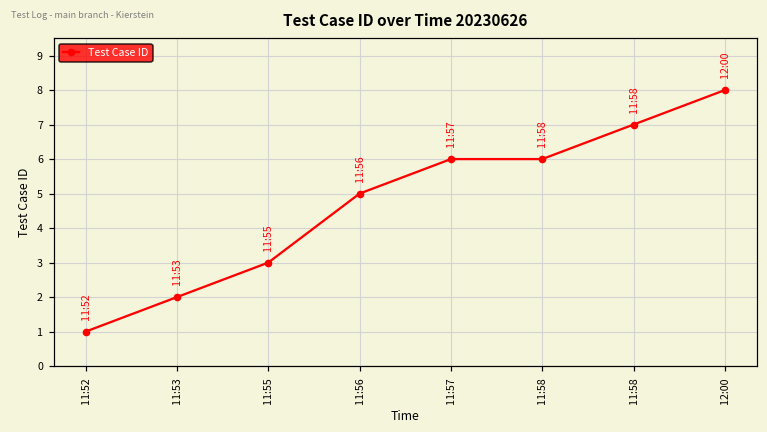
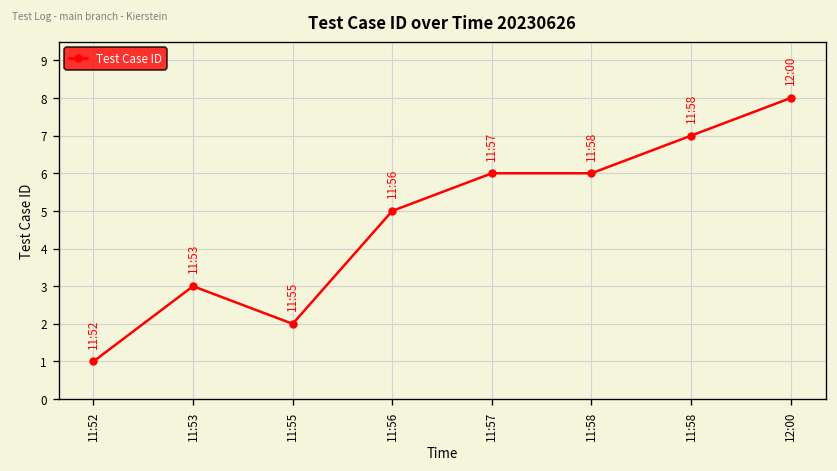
11:53: 2 -> 3
11:55: 3 -> 2
